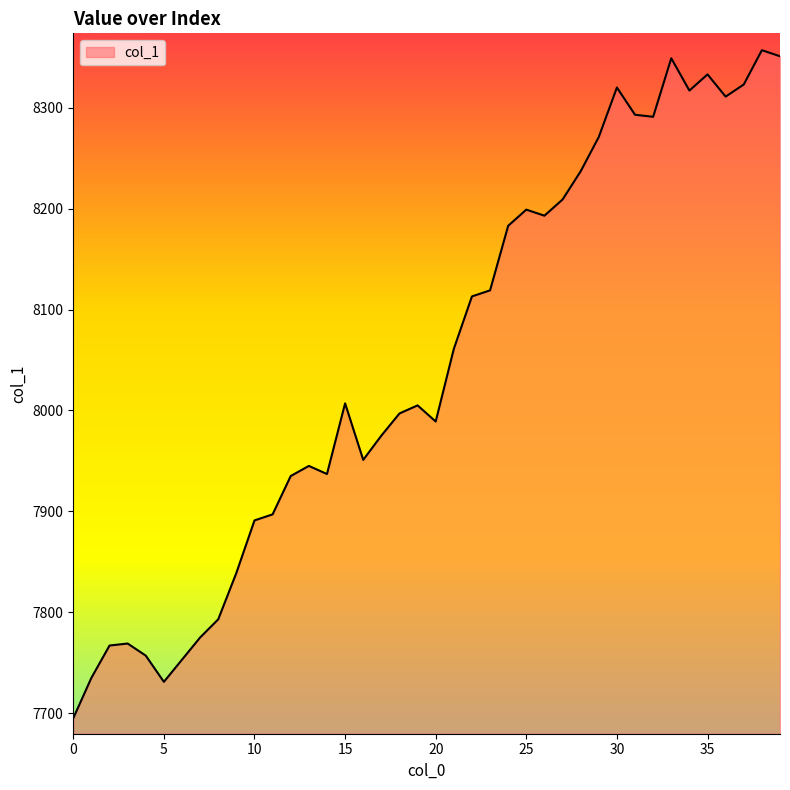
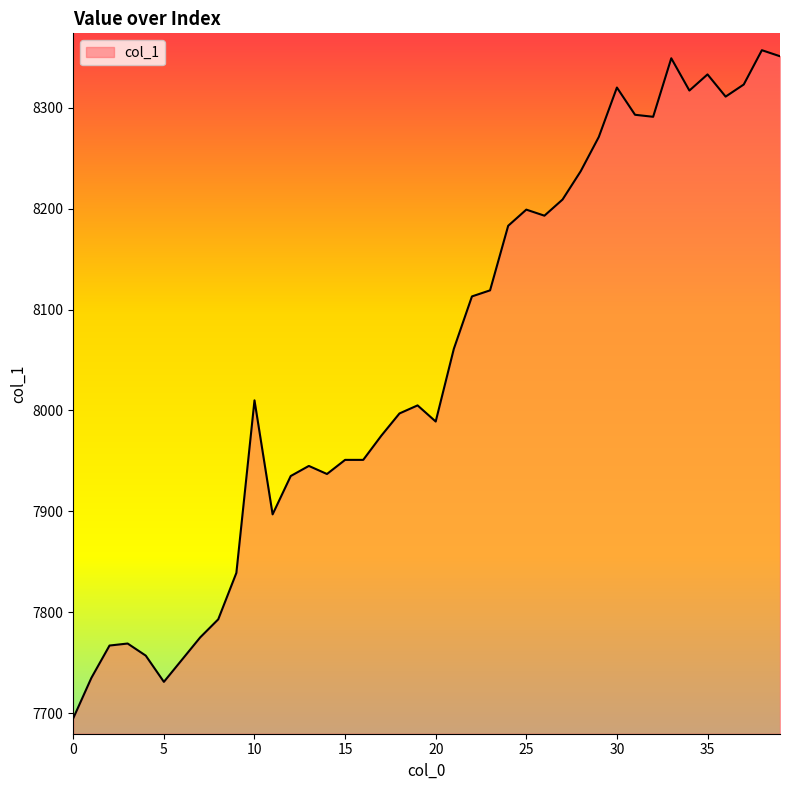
10: 7891 -> 8010
15: 8007 -> 7951
